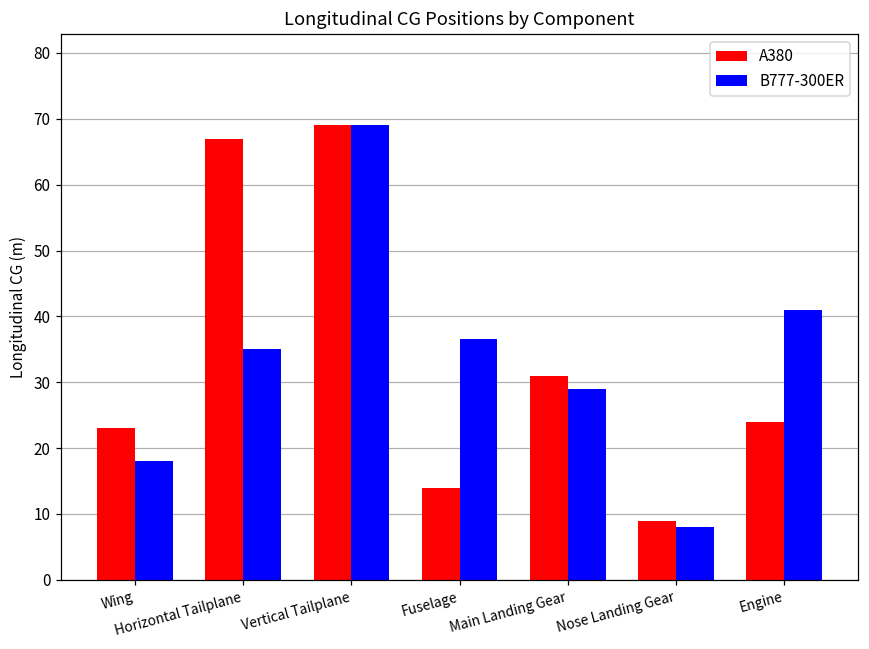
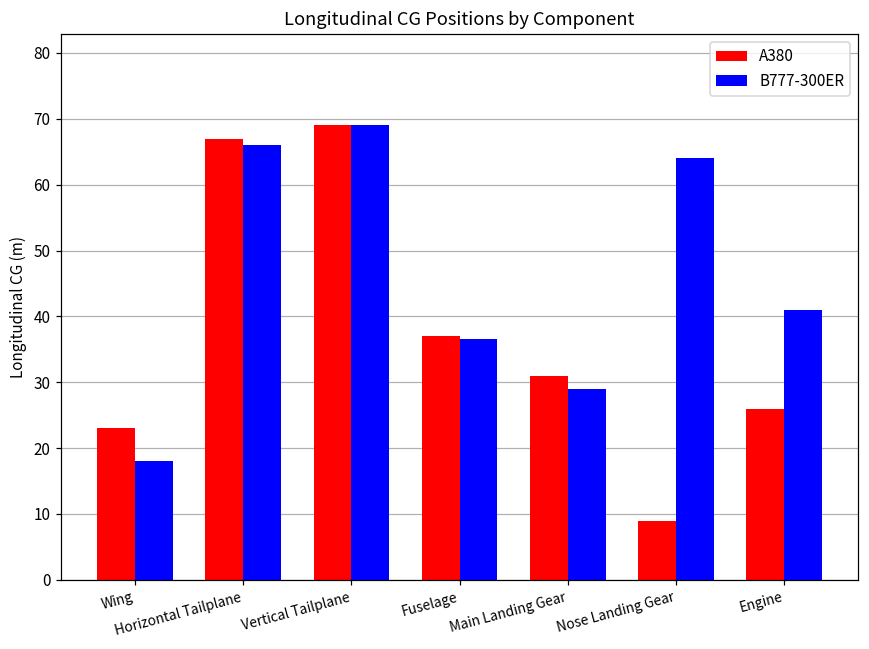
B777-300ER, Horizontal Tailplane: 35 -> 66
A380, Fuselage: 14 -> 37
B777-300ER, Nose Landing Gear: 8 -> 64
A380, Engine: 24 -> 26
